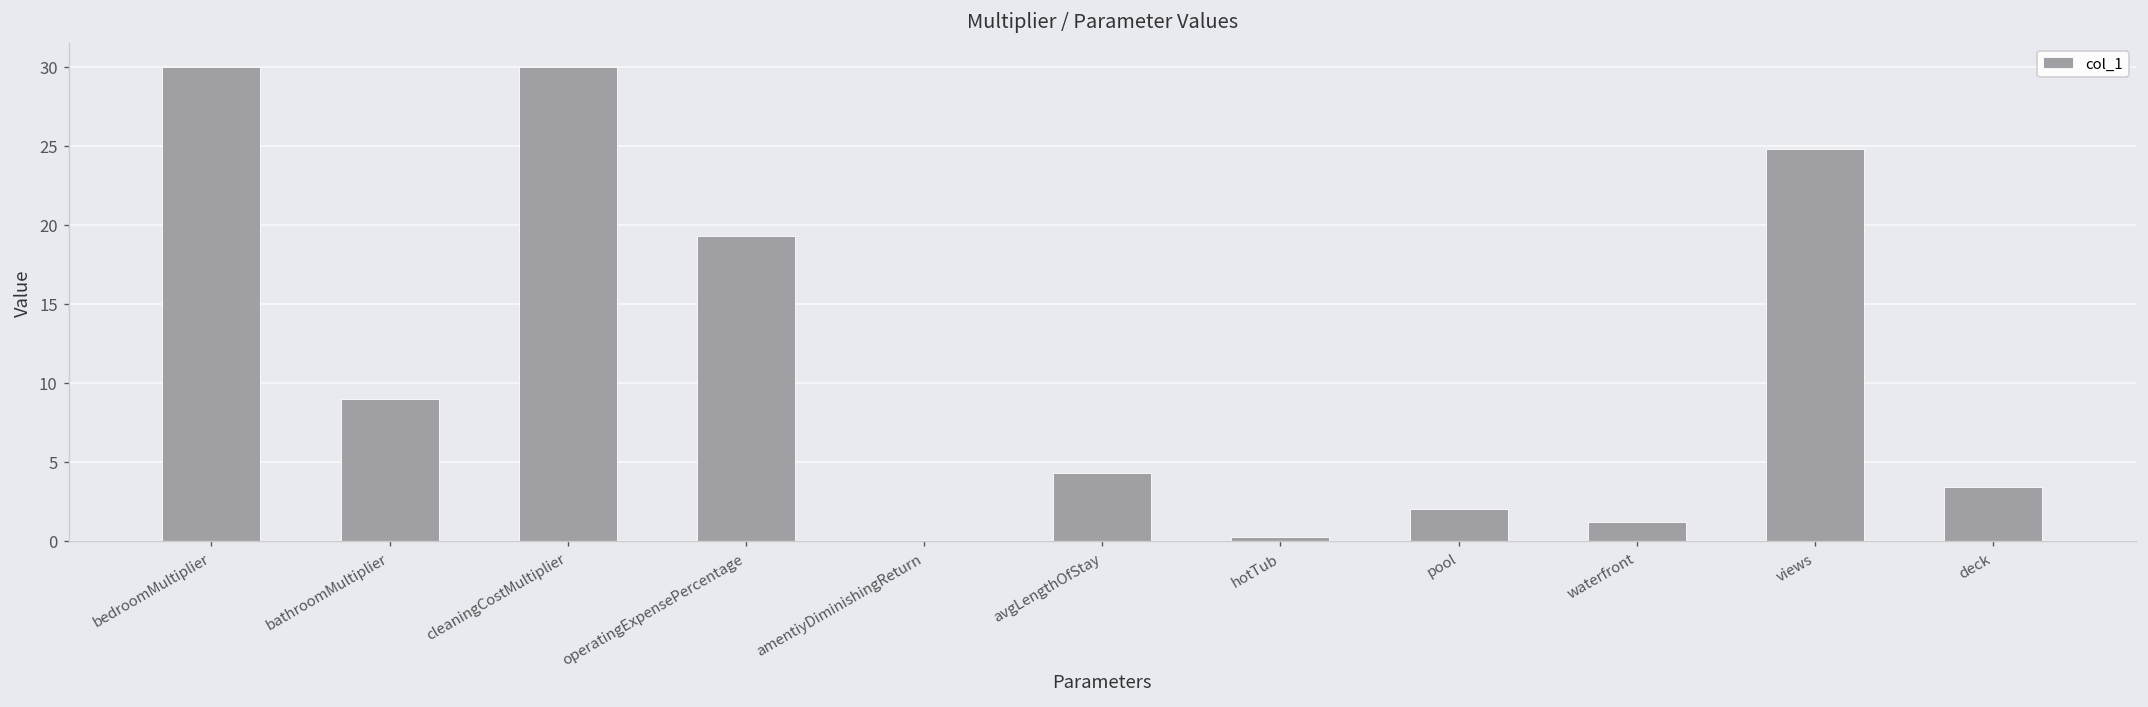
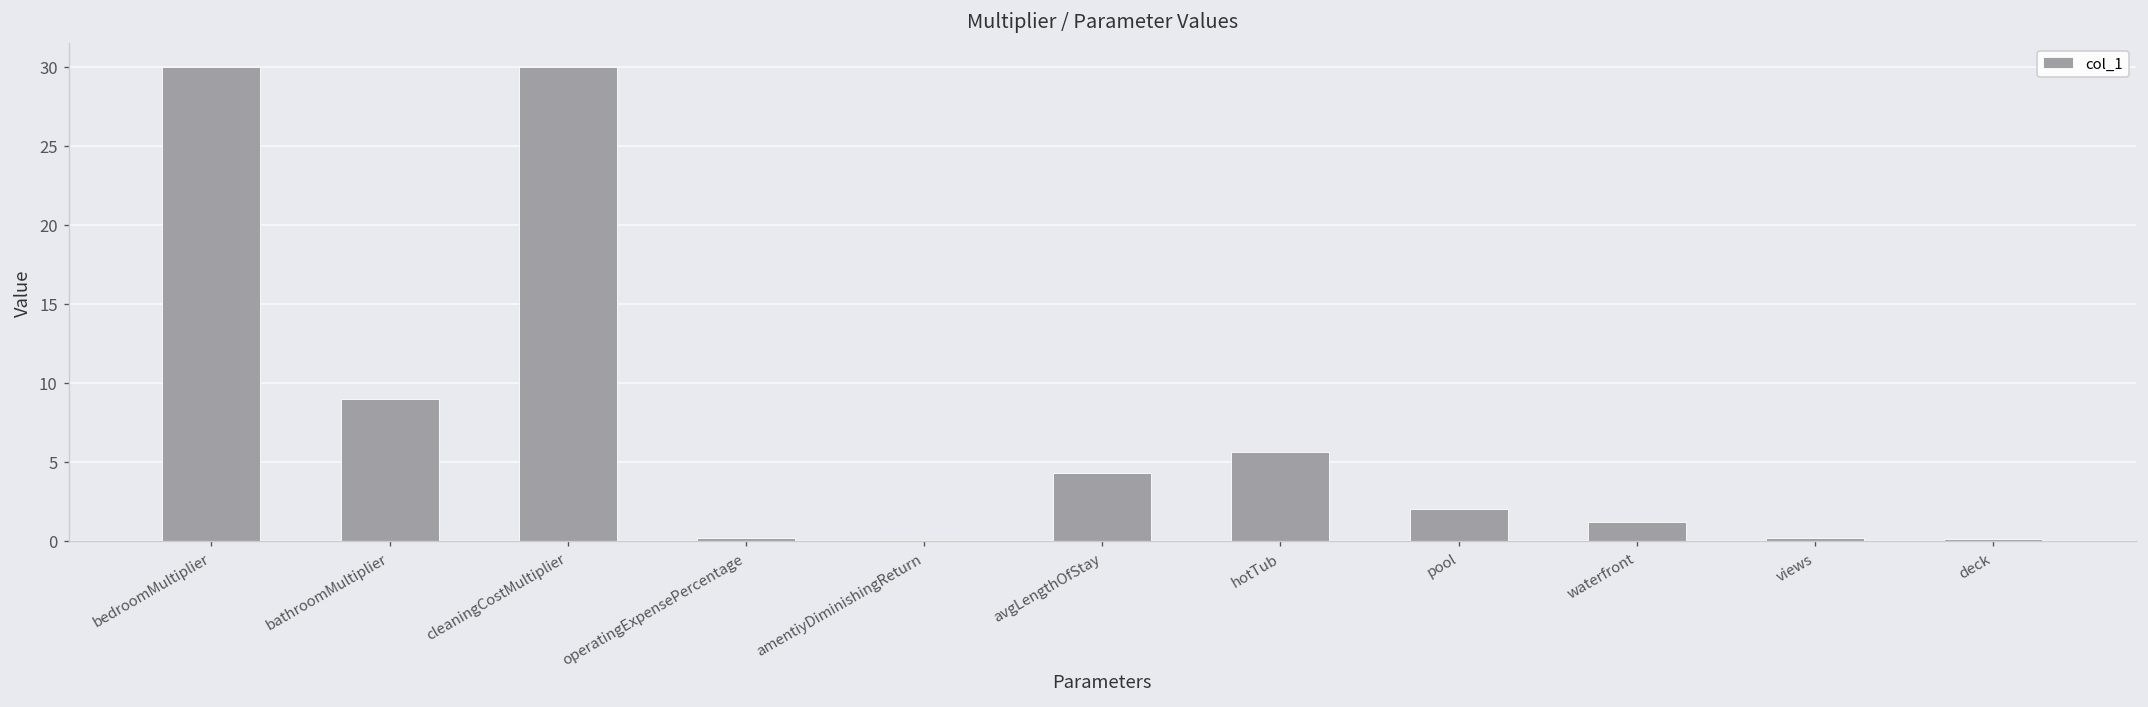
operatingExpensePercentage: 19.3 -> 0.2
hotTub: 0.2 -> 5.6
views: 24.8 -> 0.2
deck: 3.4 -> 0.1
